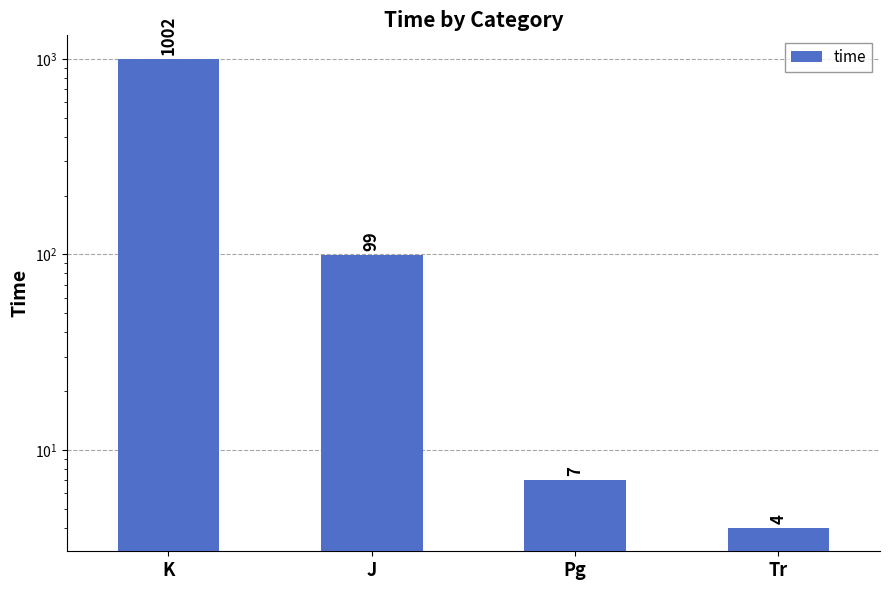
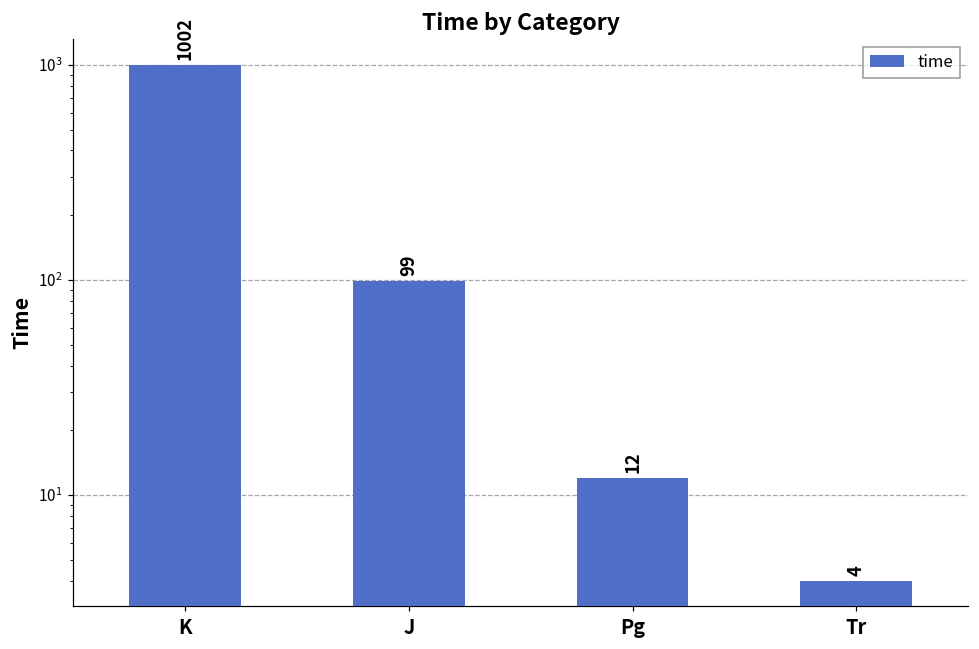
Pg: 7 -> 12
